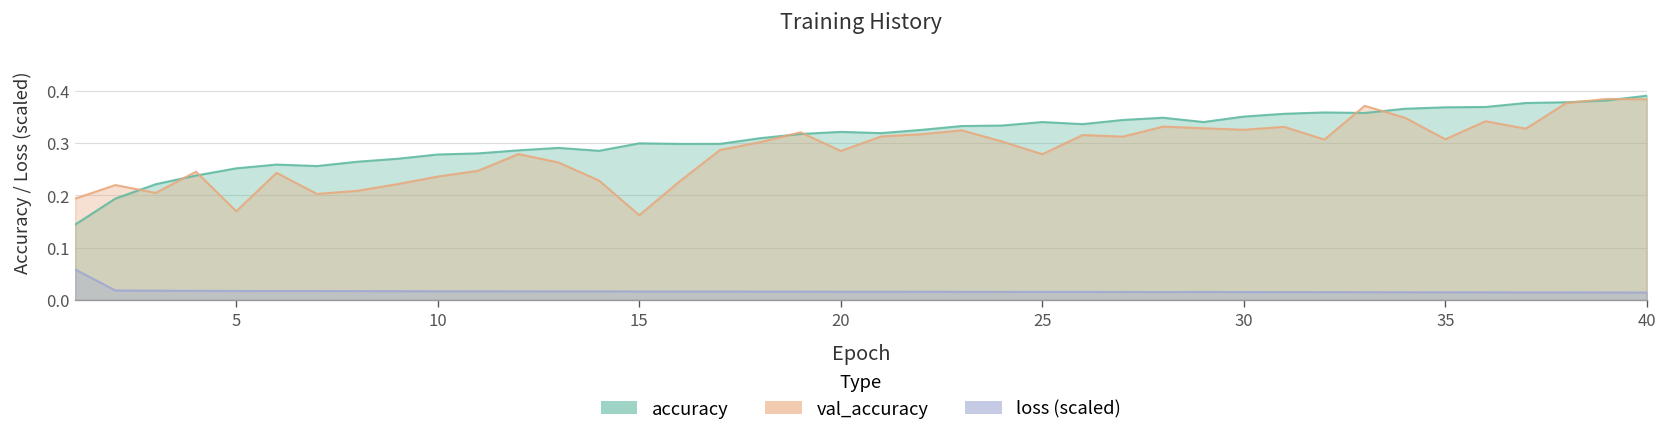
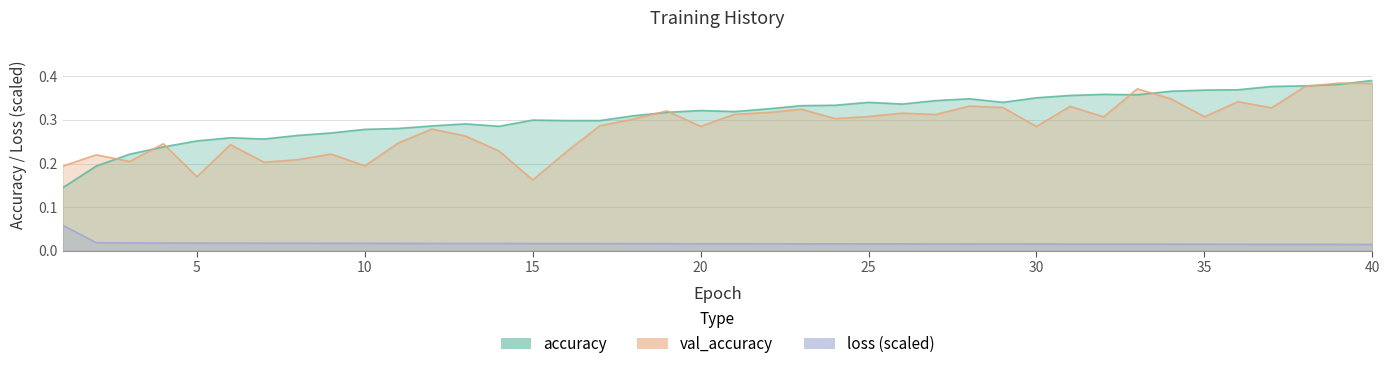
val_accuracy, 10: 0.24 -> 0.19
val_accuracy, 25: 0.28 -> 0.31
val_accuracy, 30: 0.33 -> 0.28
